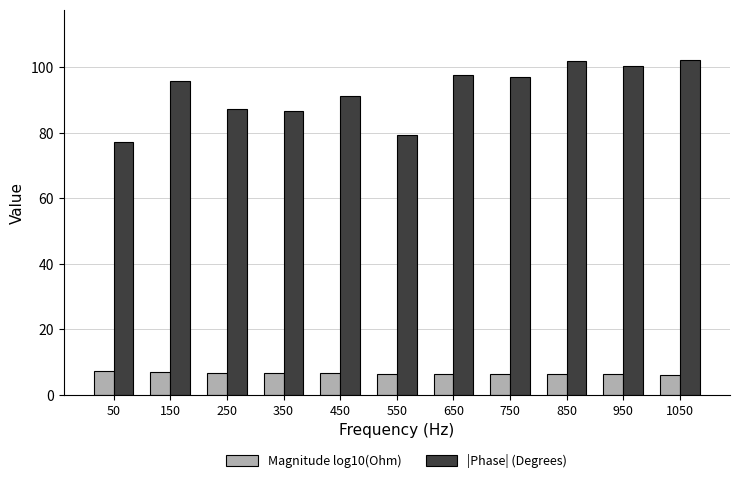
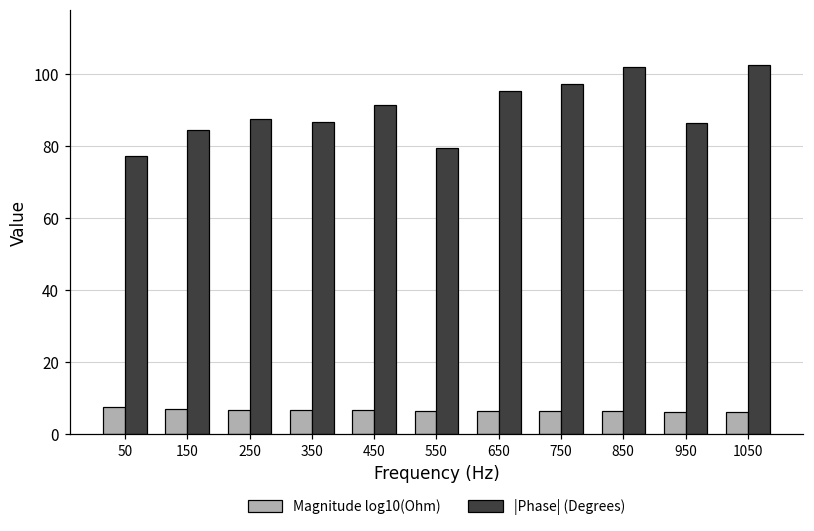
|Phase| (Degrees), 150: 96 -> 84
|Phase| (Degrees), 650: 98 -> 95
|Phase| (Degrees), 950: 100 -> 86
